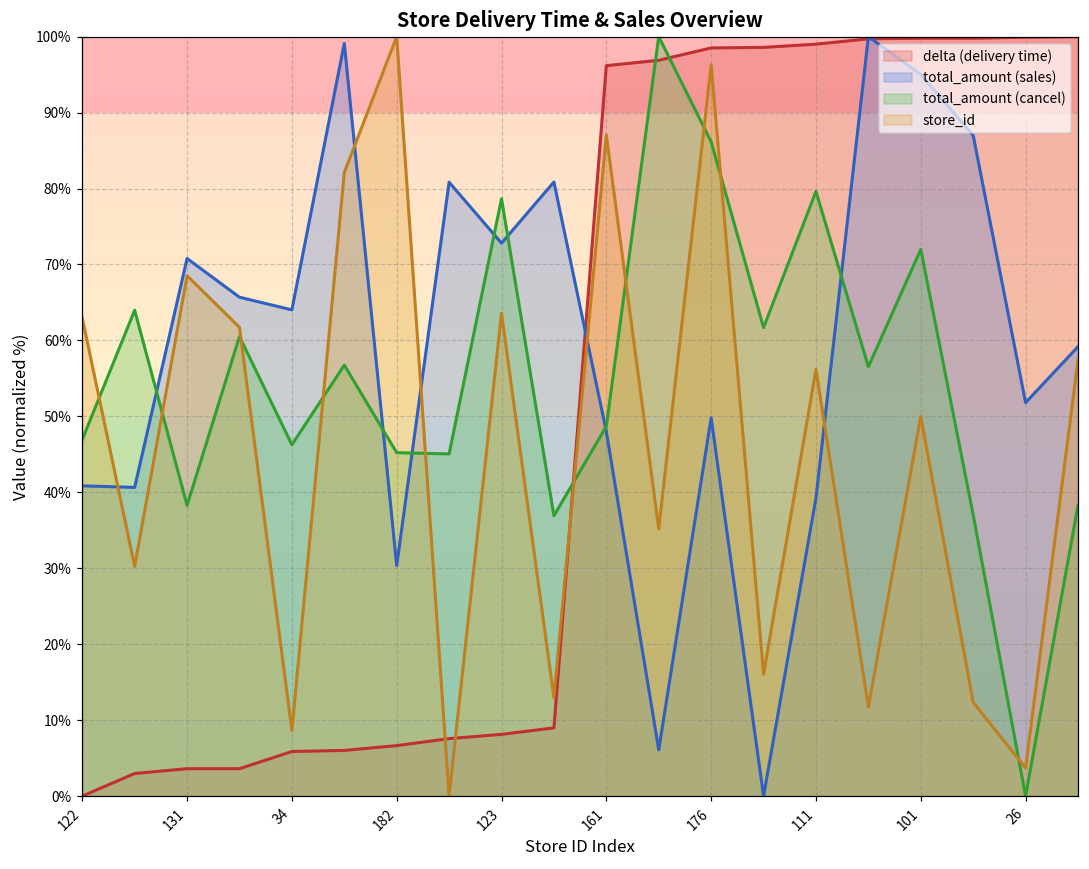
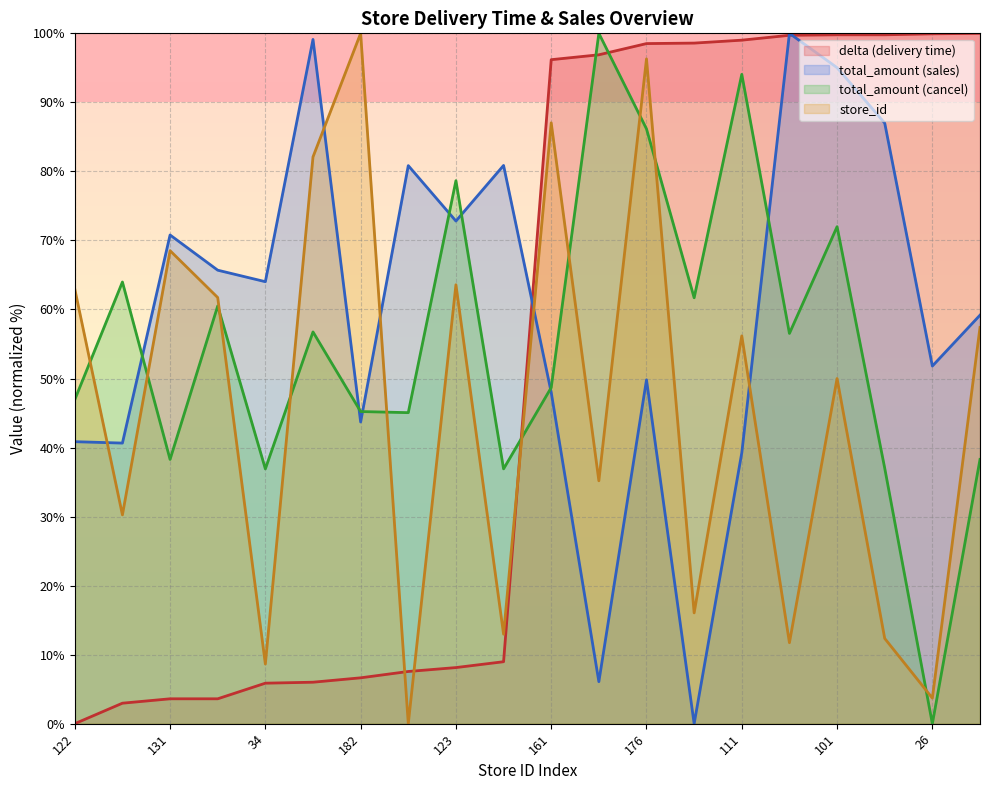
total_amount (cancel), 34: 46% -> 37%
total_amount (sales), 182: 30% -> 44%
total_amount (cancel), 111: 80% -> 94%
